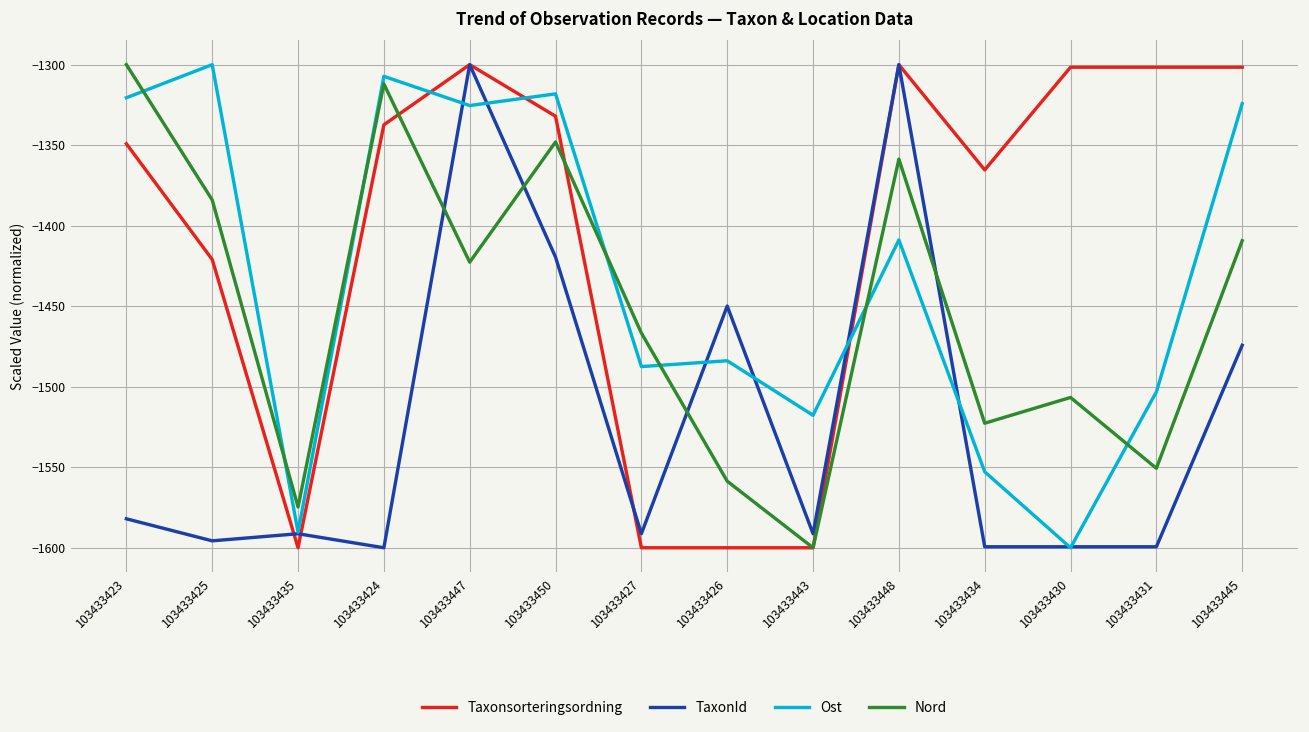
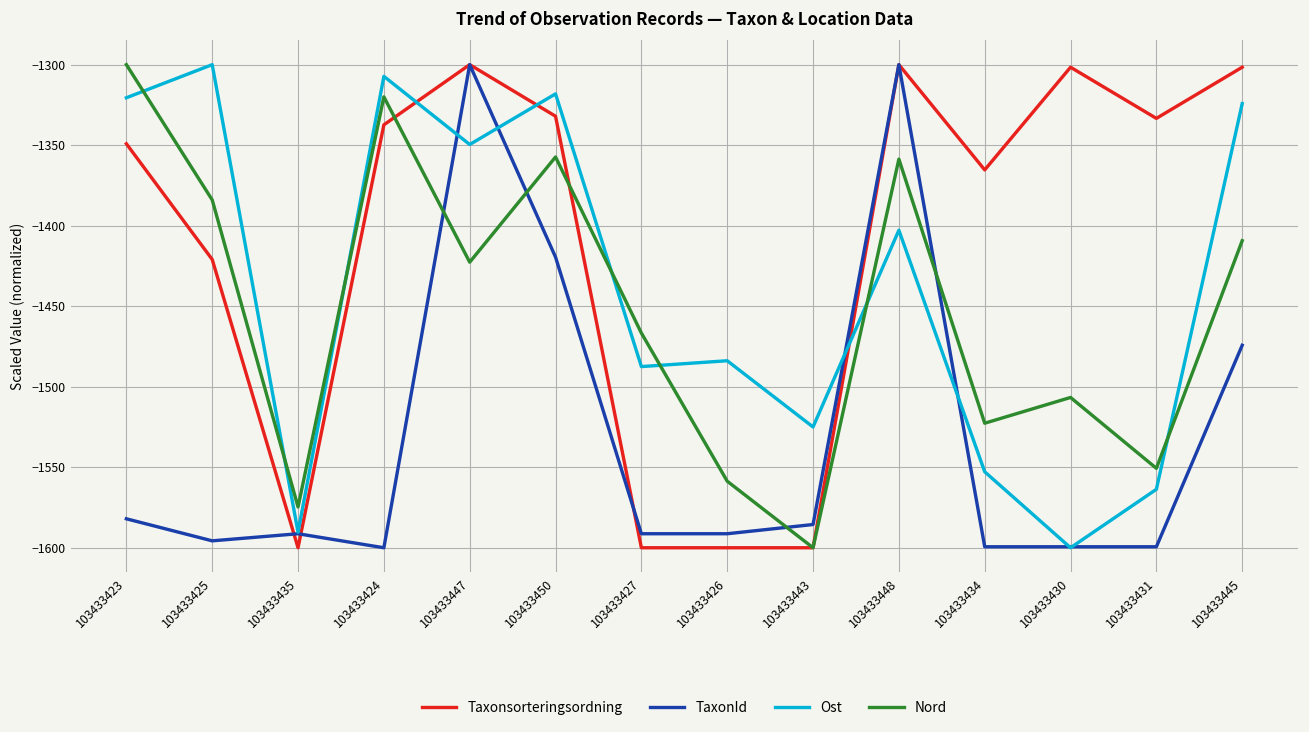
Nord, 103433424: -1312 -> -1320
Ost, 103433447: -1325 -> -1350
Nord, 103433450: -1348 -> -1357
TaxonId, 103433426: -1450 -> -1591
TaxonId, 103433443: -1591 -> -1586
Ost, 103433443: -1518 -> -1525
Ost, 103433448: -1409 -> -1403
Taxonsorteringsordning, 103433431: -1302 -> -1333
Ost, 103433431: -1503 -> -1564
